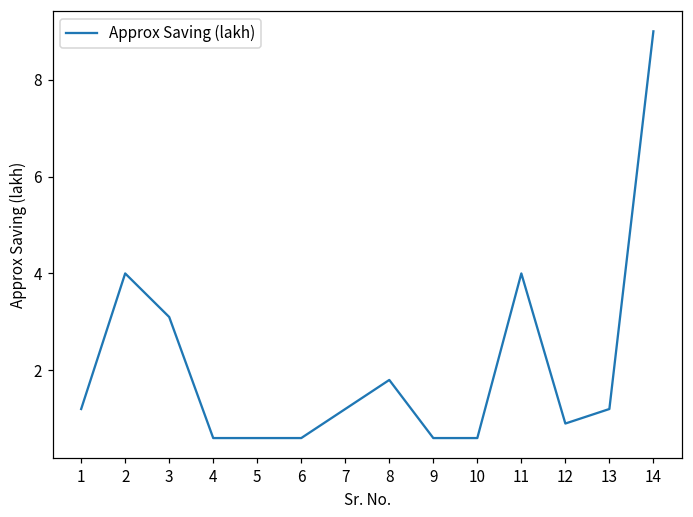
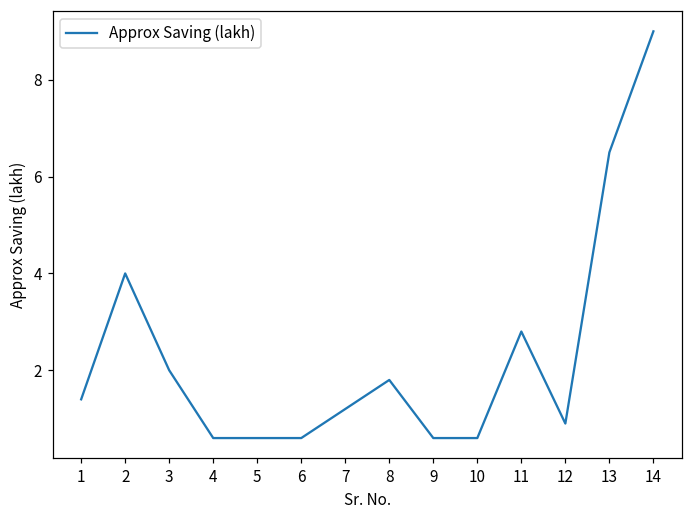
1: 1.2 -> 1.4
3: 3.1 -> 2.0
11: 4.0 -> 2.8
13: 1.2 -> 6.5
